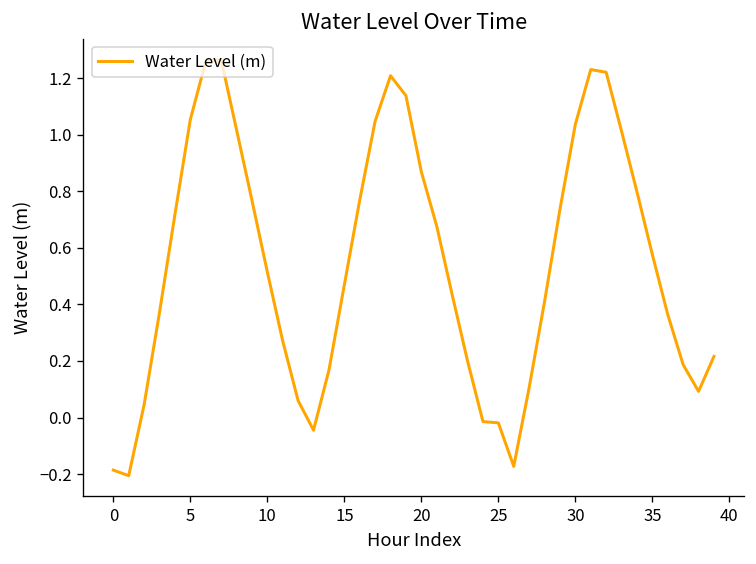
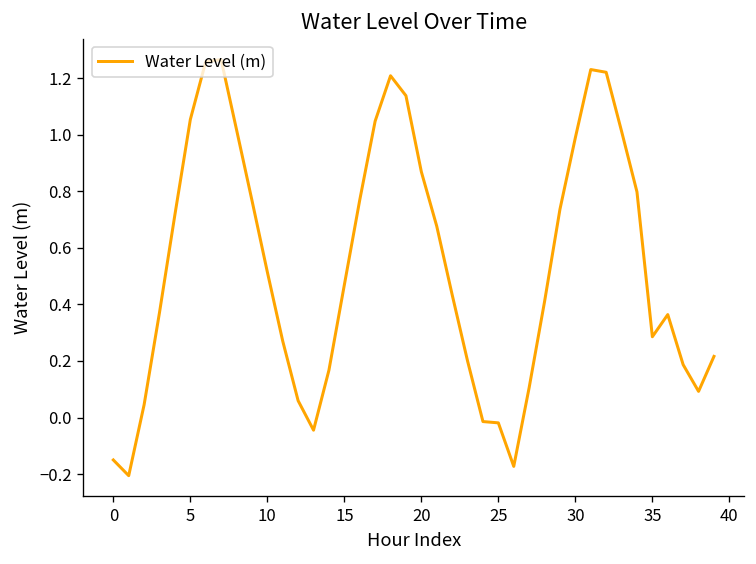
0: -0.19 -> -0.15
30: 1.04 -> 0.99
35: 0.58 -> 0.29
